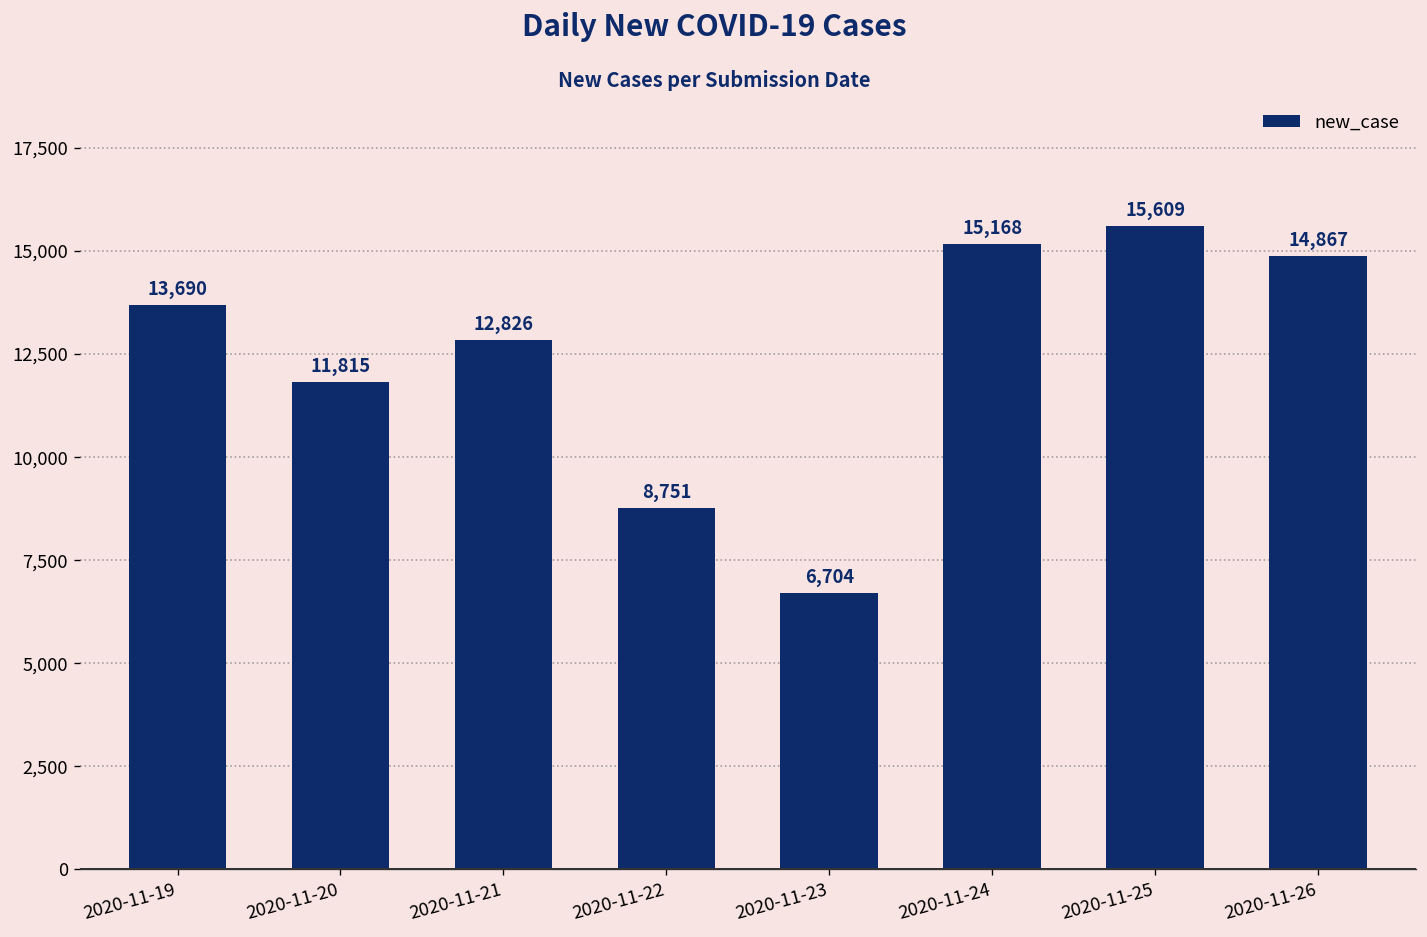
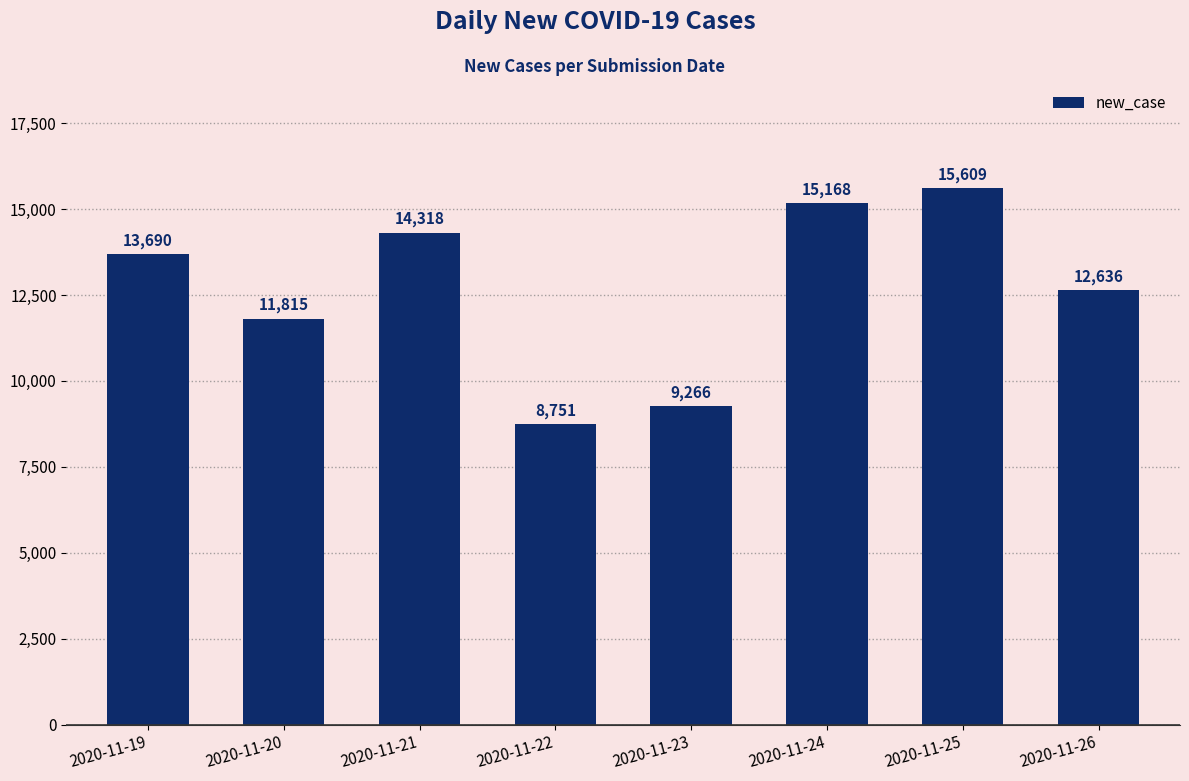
2020-11-21: 12,826 -> 14,318
2020-11-23: 6,704 -> 9,266
2020-11-26: 14,867 -> 12,636
